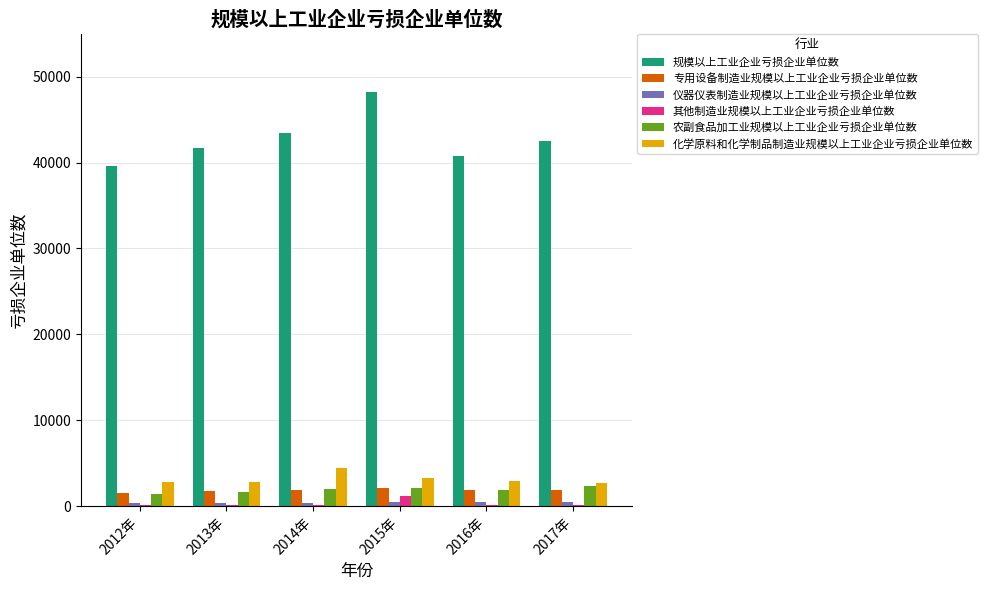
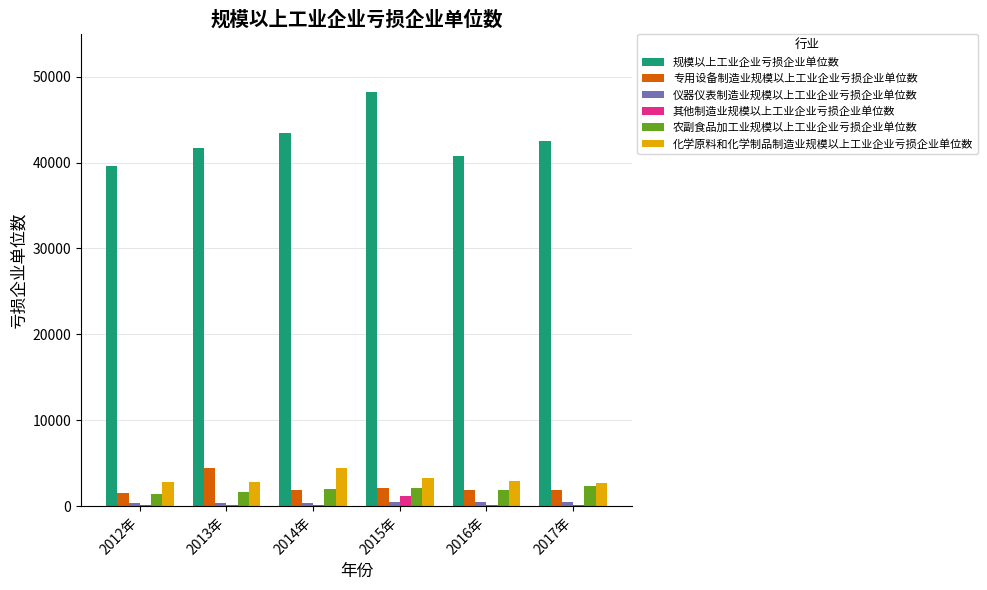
专用设备制造业规模以上工业企业亏损企业单位数, 2013年: 2000 -> 4000
